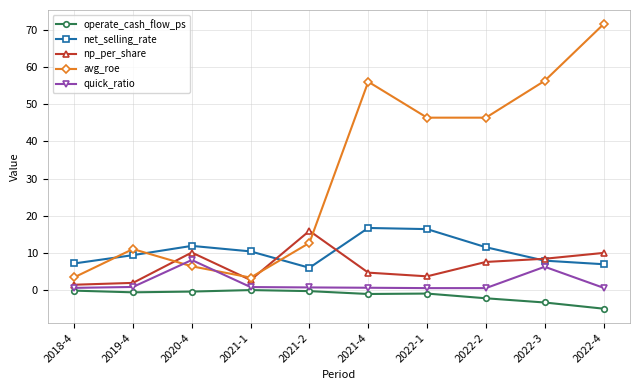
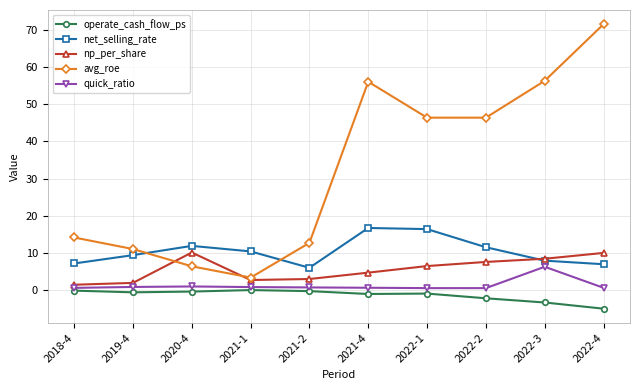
avg_roe, 2018-4: 4 -> 14
quick_ratio, 2020-4: 8 -> 1
np_per_share, 2021-2: 16 -> 3
np_per_share, 2022-1: 4 -> 7
